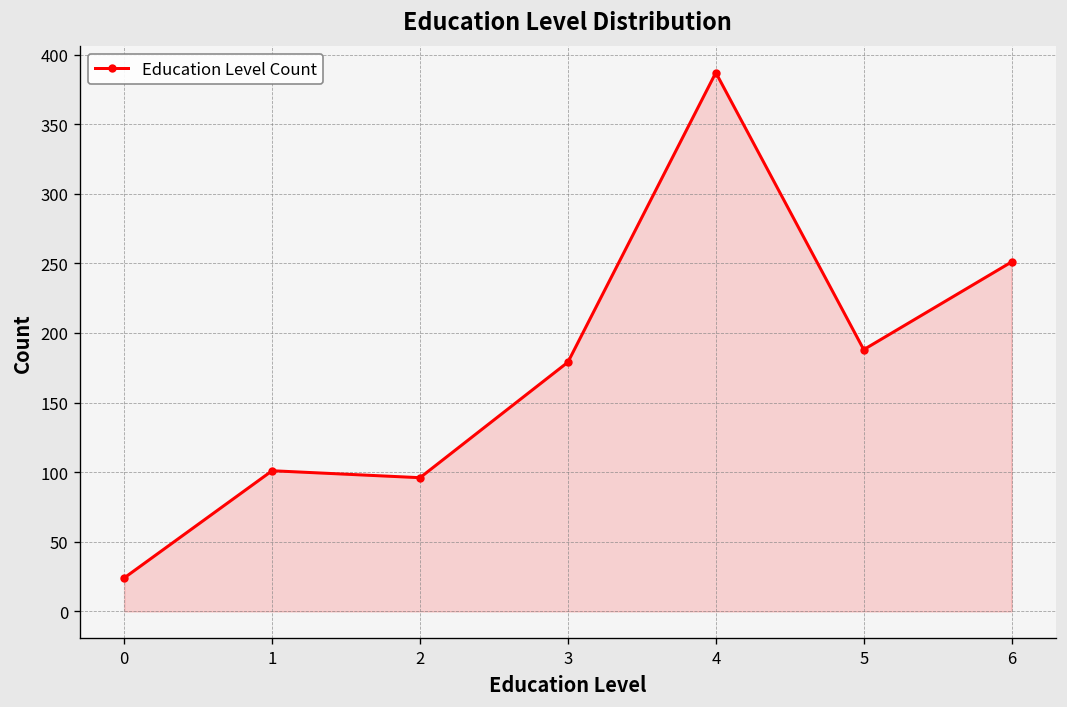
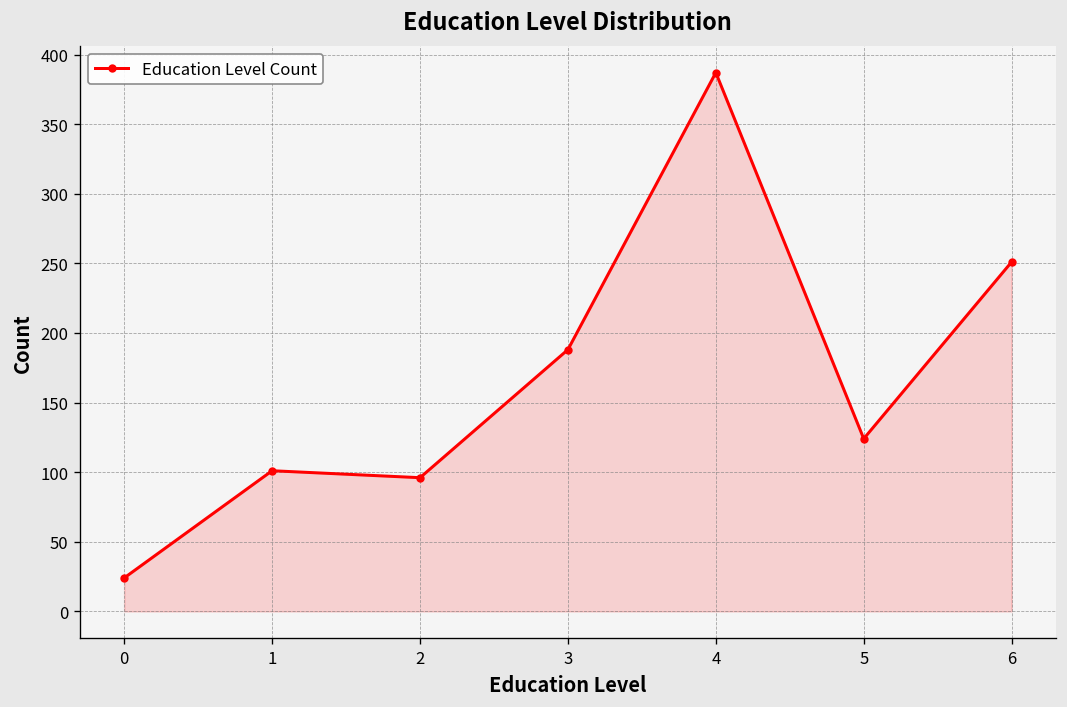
3: 179 -> 188
5: 188 -> 124
